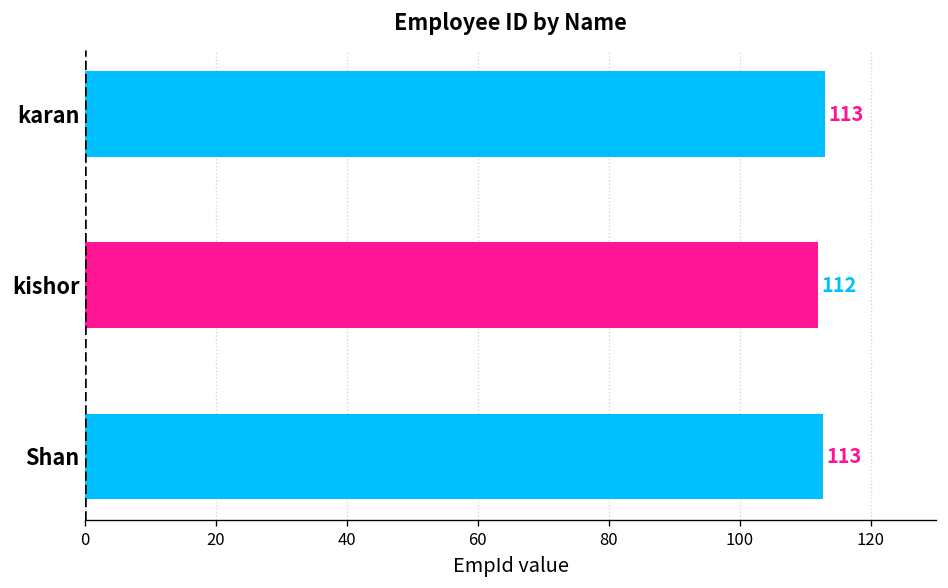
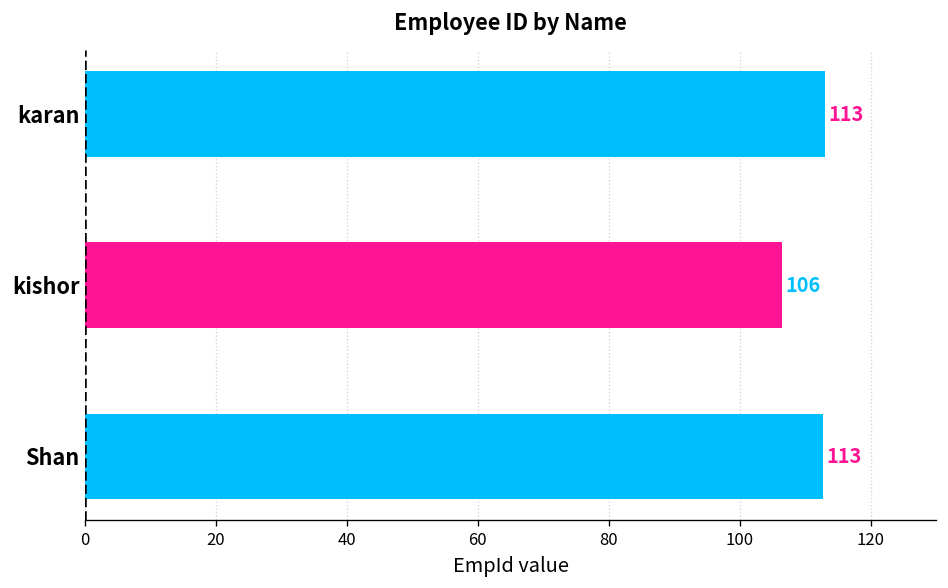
kishor: 112 -> 106
